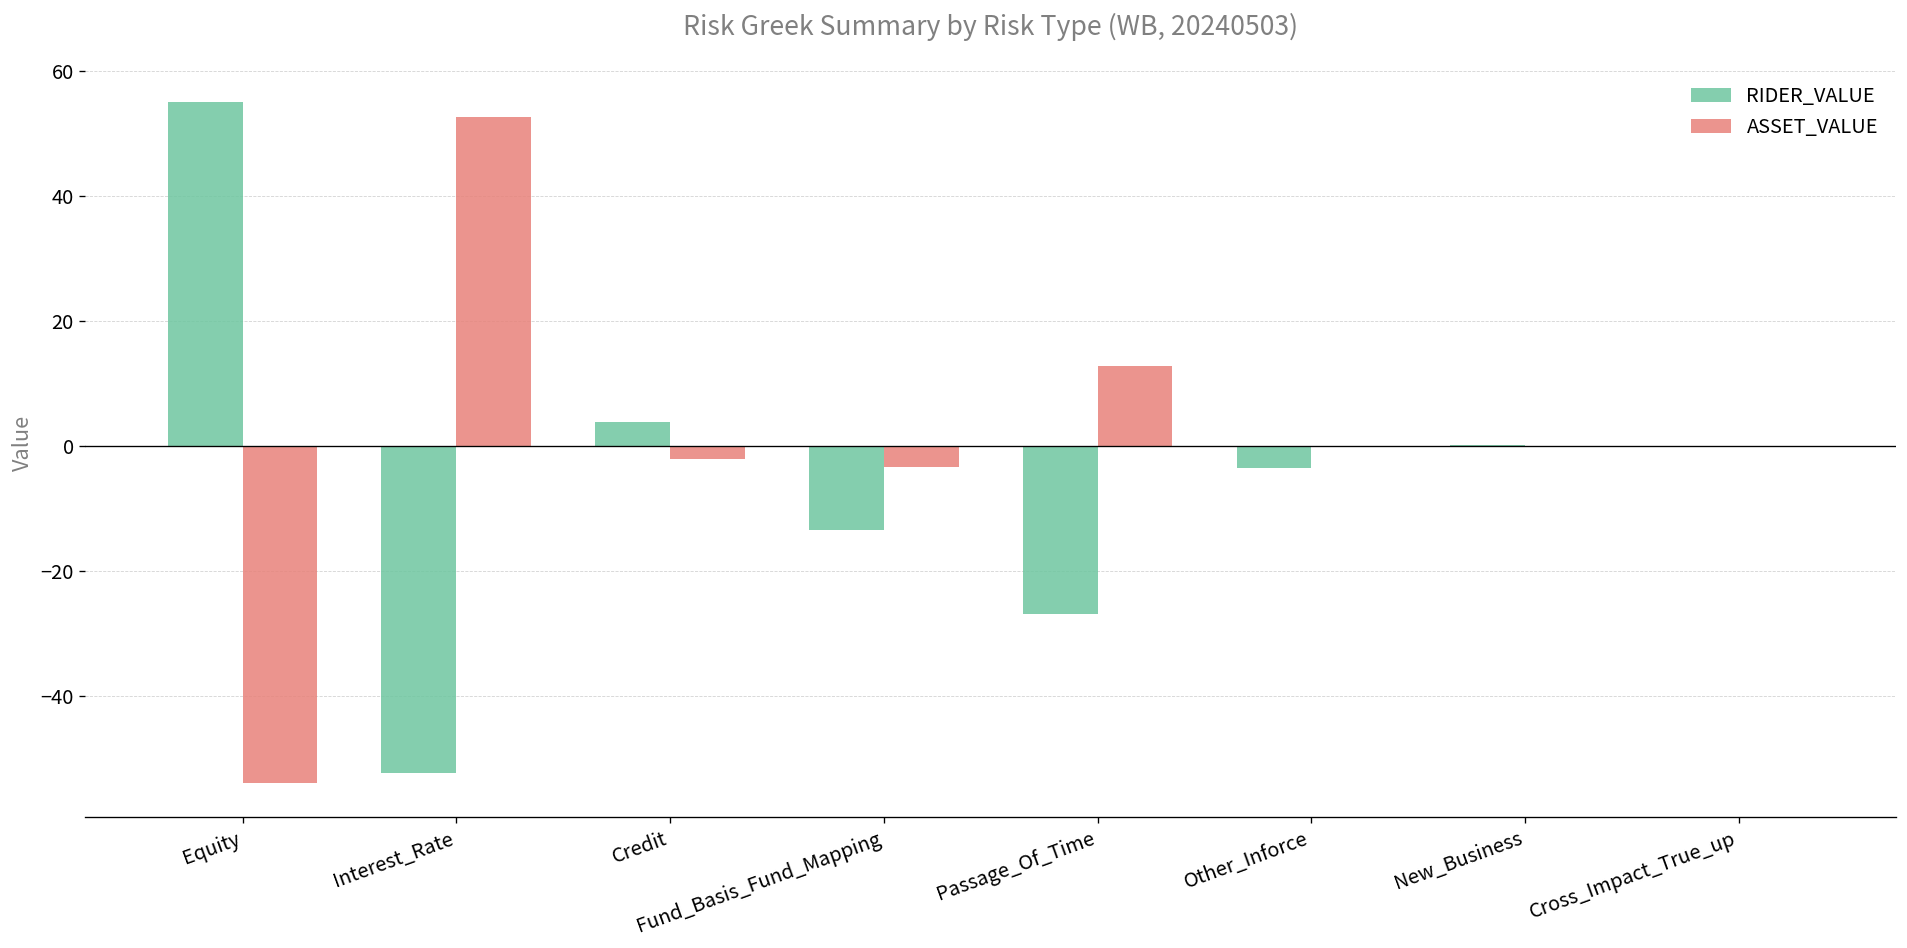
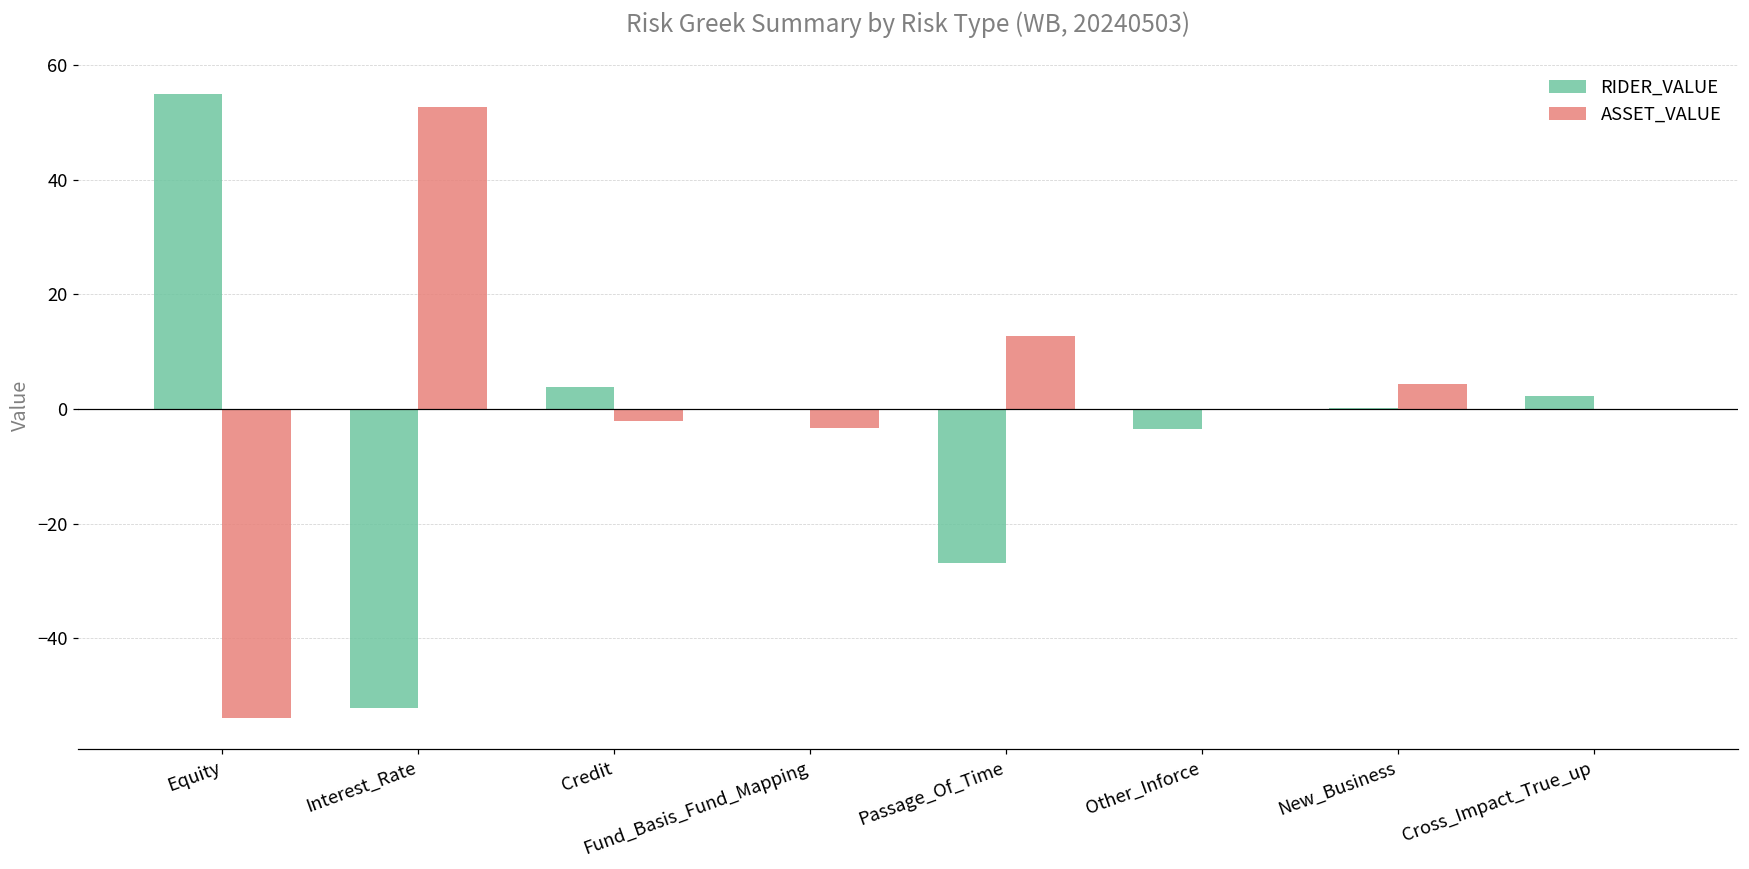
RIDER_VALUE, Fund_Basis_Fund_Mapping: -13 -> 0
ASSET_VALUE, New_Business: 0 -> 4
RIDER_VALUE, Cross_Impact_True_up: 0 -> 2
